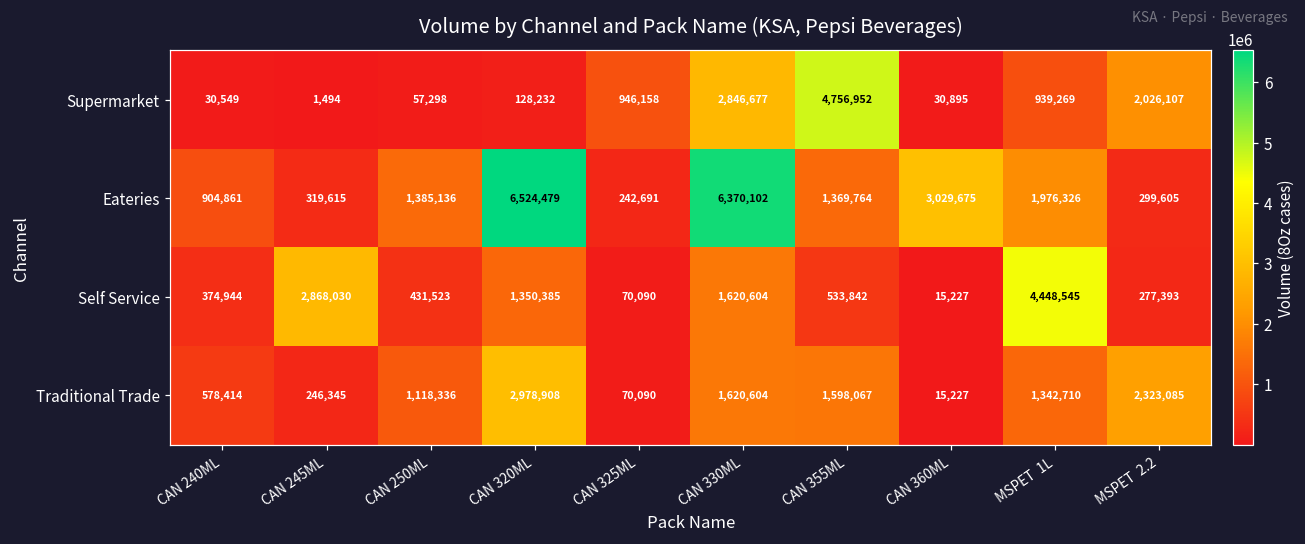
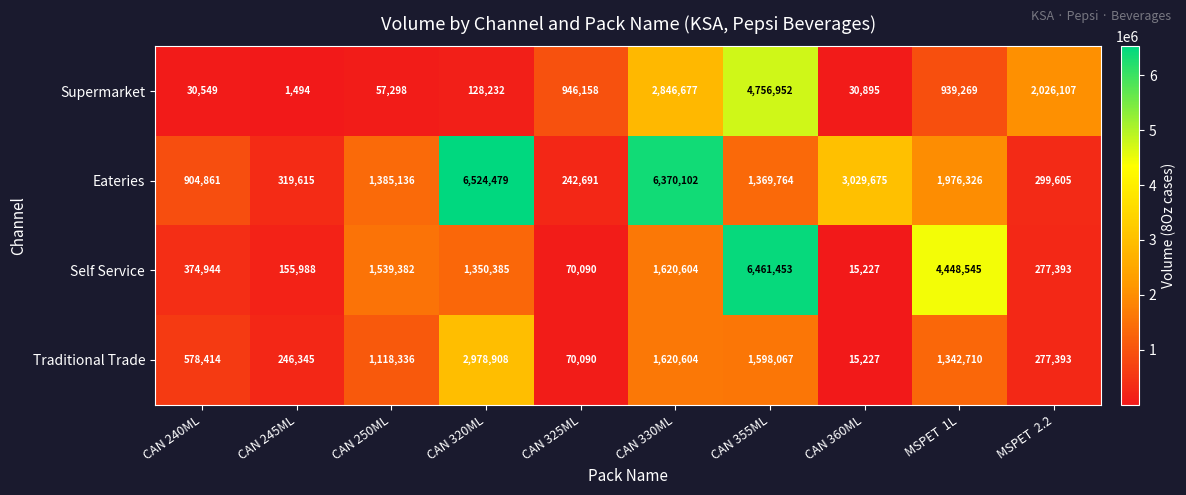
Self Service, CAN 245ML: 2,868,030 -> 155,988
Self Service, CAN 250ML: 431,523 -> 1,539,382
Self Service, CAN 355ML: 533,842 -> 6,461,453
Traditional Trade, MSPET 2.2: 2,323,085 -> 277,393
